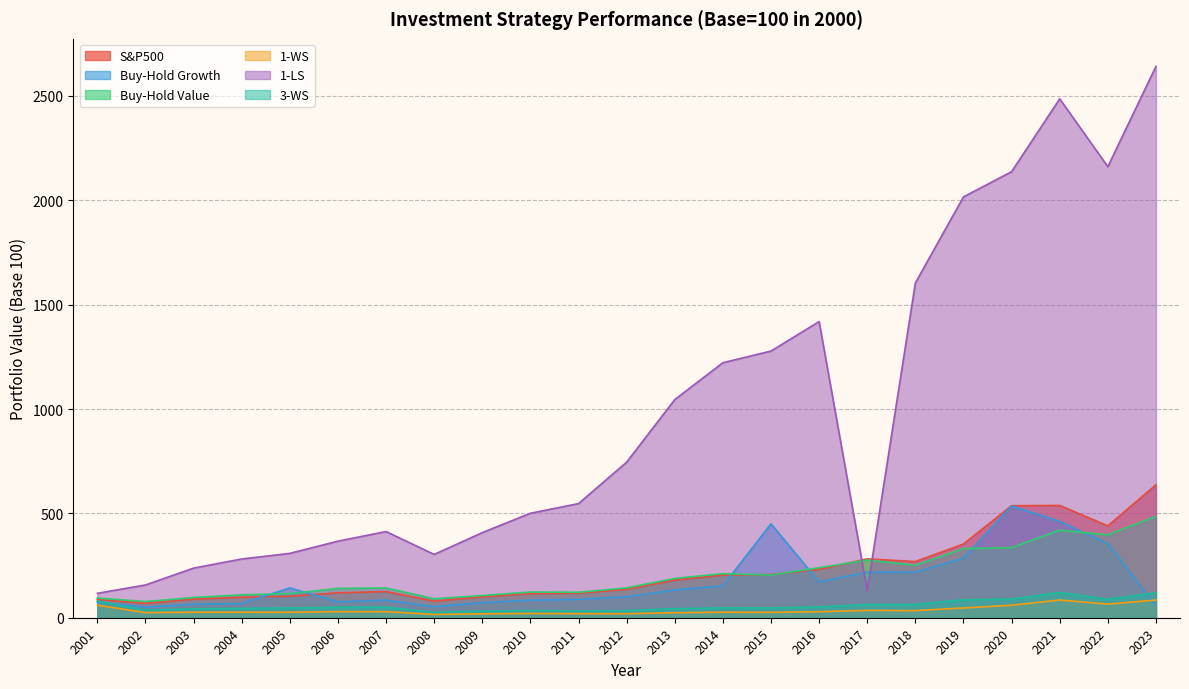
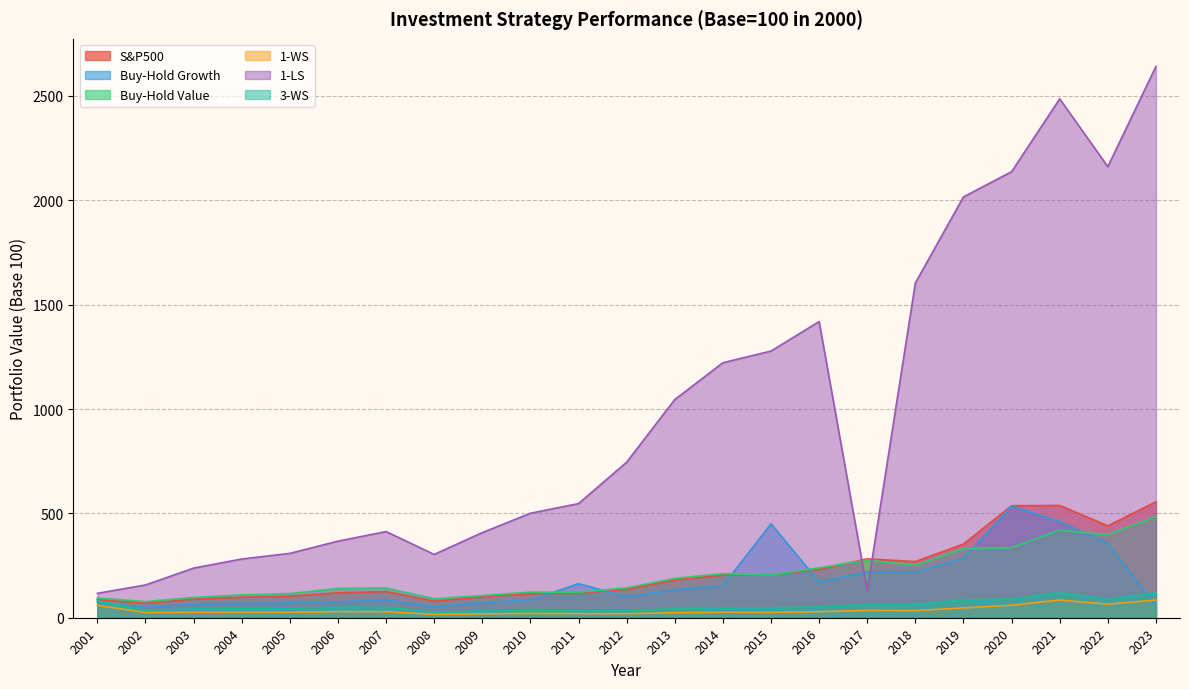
Buy-Hold Growth, 2005: 140 -> 70
Buy-Hold Growth, 2011: 90 -> 160
S&P500, 2023: 640 -> 560
